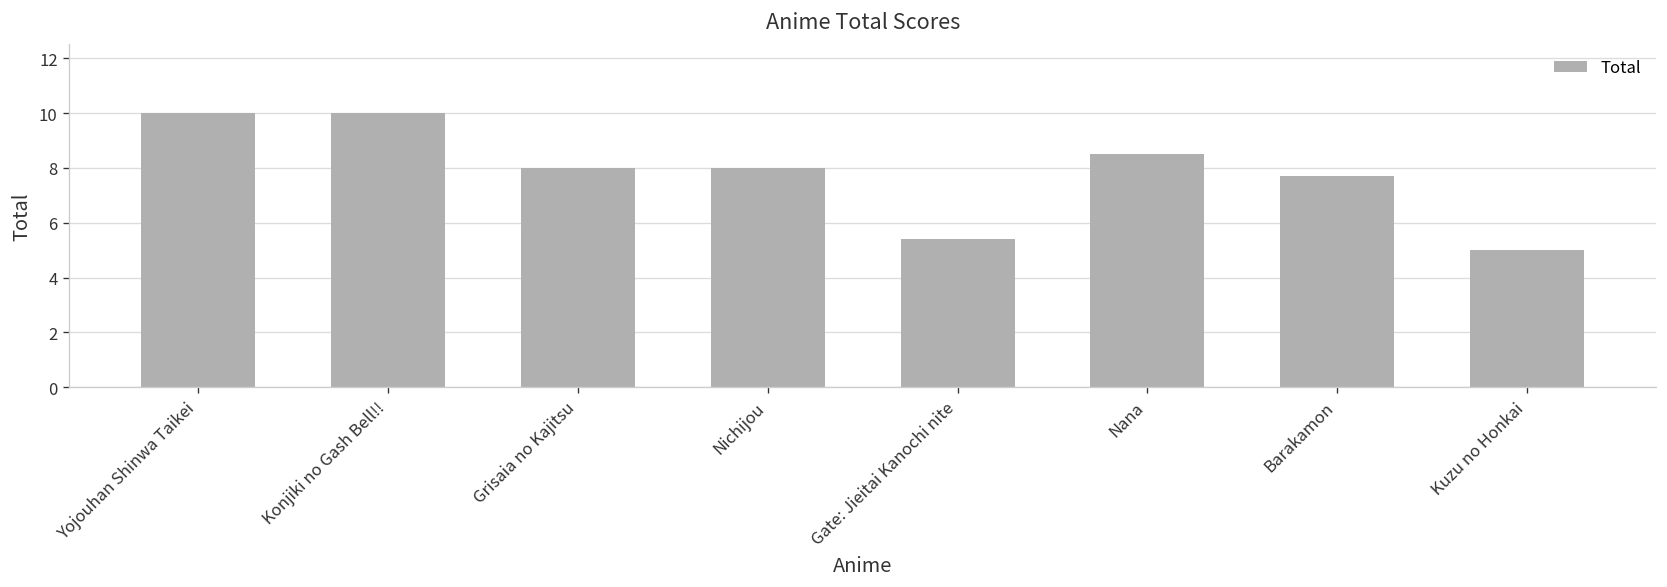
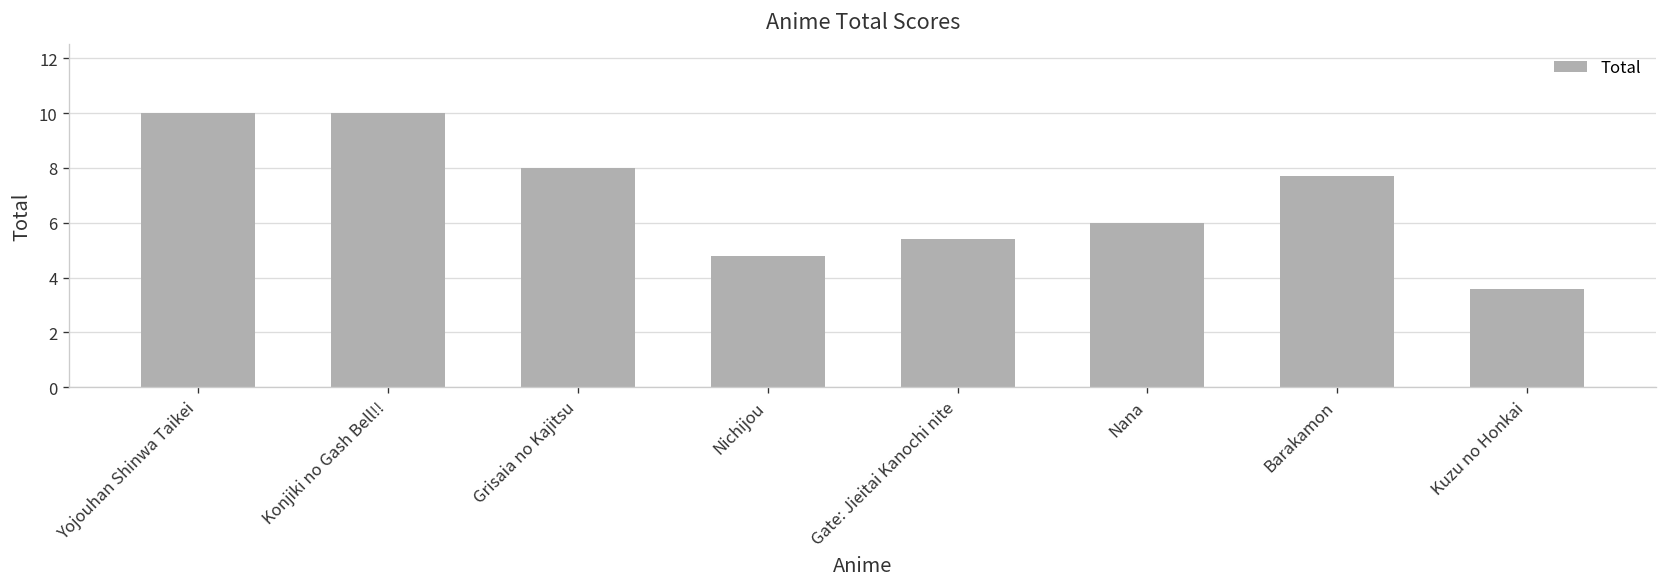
Nichijou: 8.0 -> 4.8
Nana: 8.5 -> 6.0
Kuzu no Honkai: 5.0 -> 3.6
